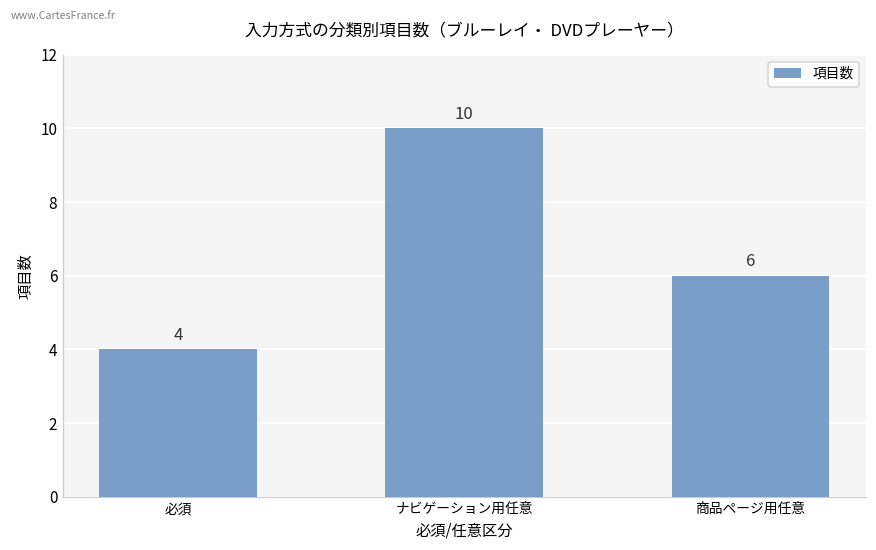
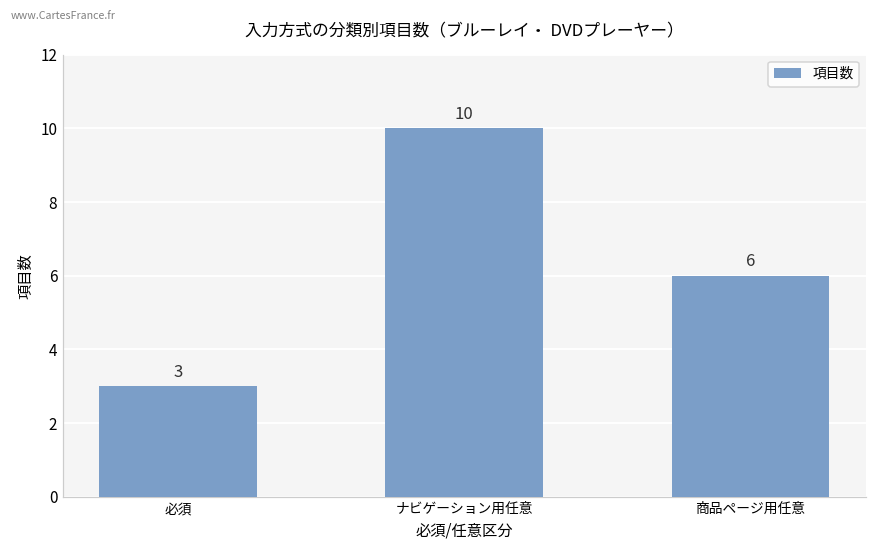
必須: 4 -> 3
